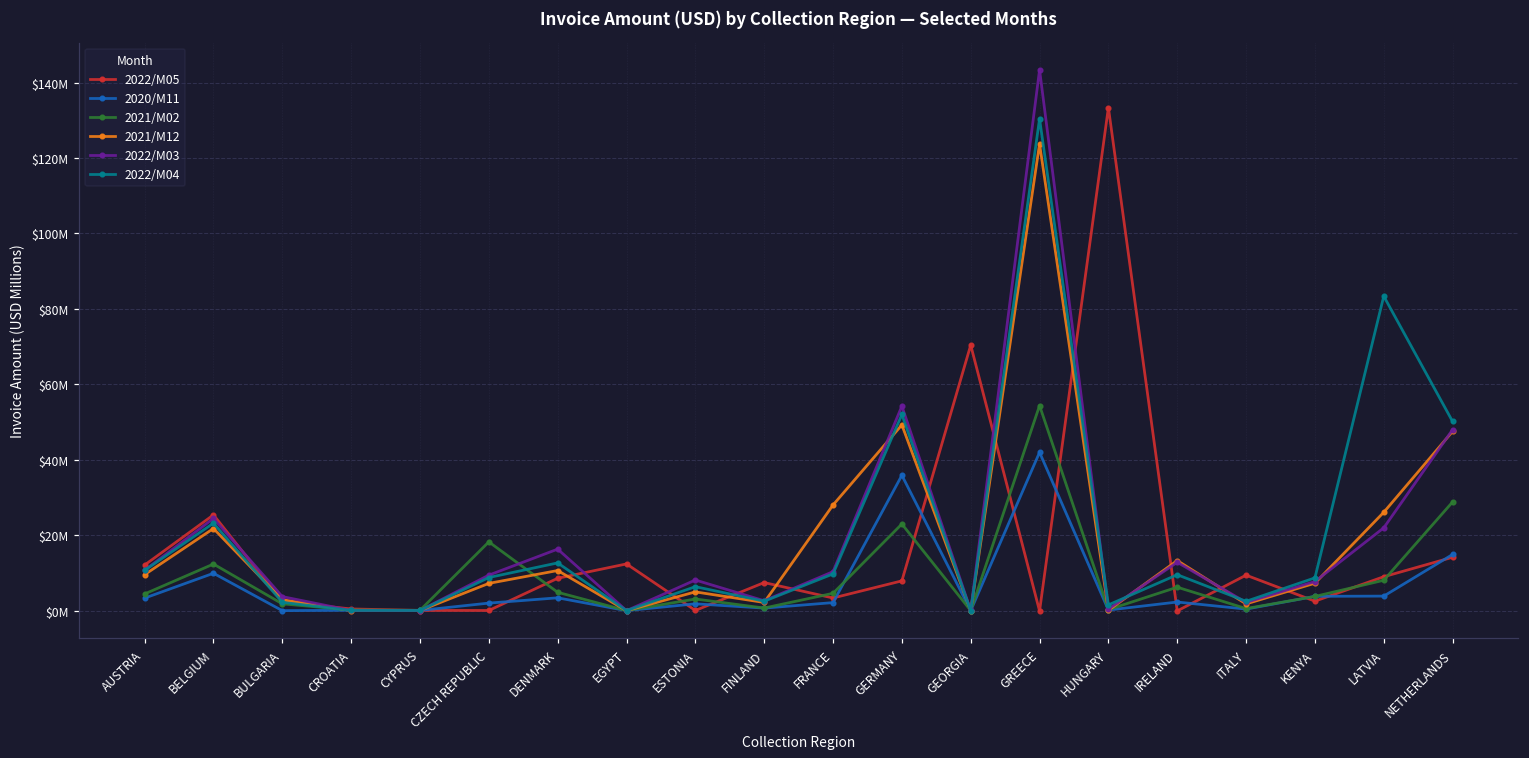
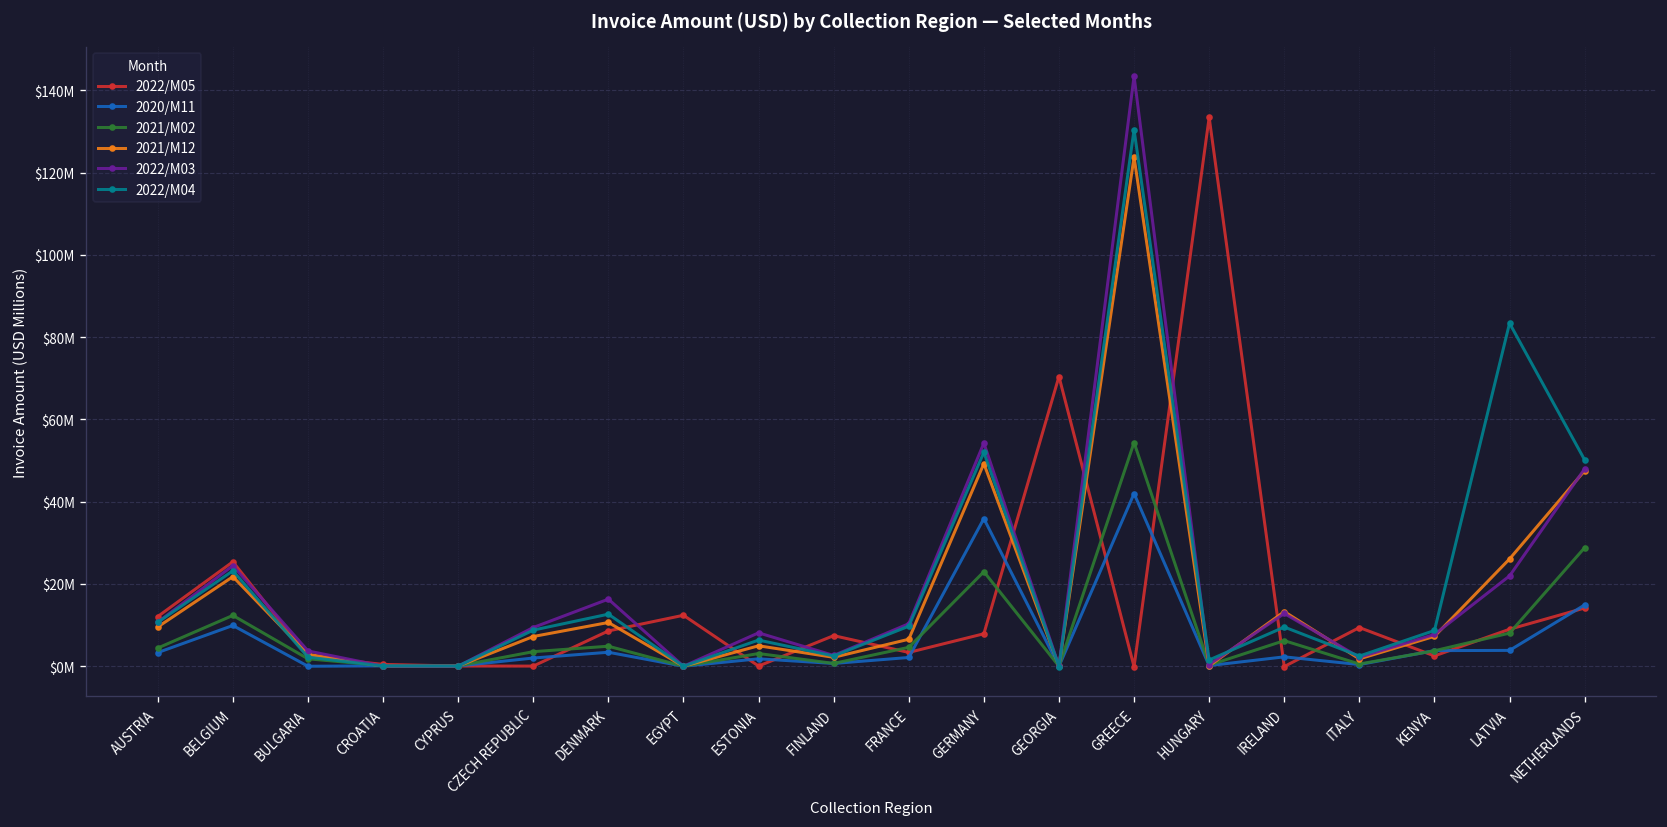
2021/M02, CZECH REPUBLIC: $18000000 -> $4000000
2021/M12, FRANCE: $28000000 -> $7000000
